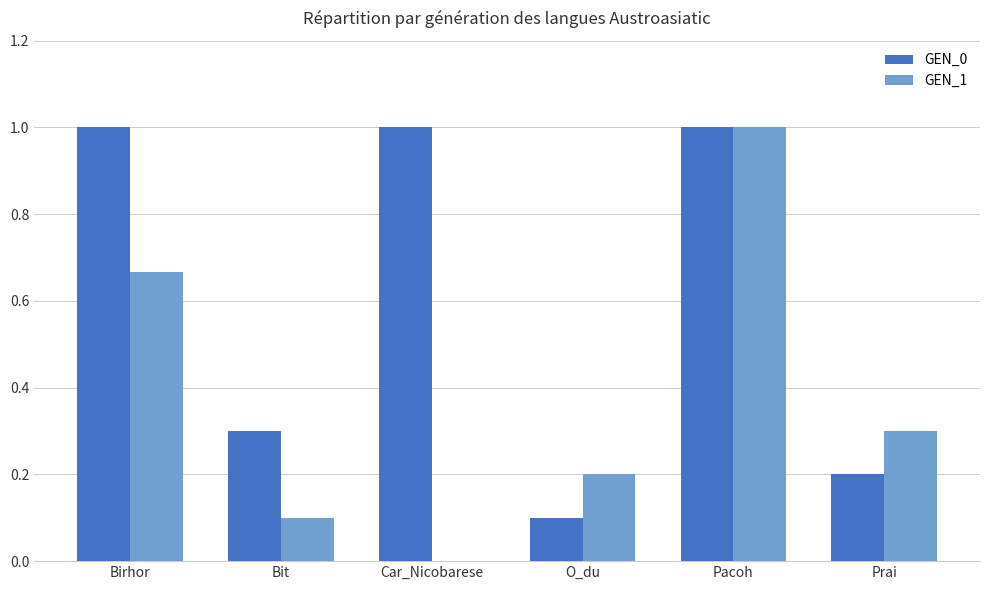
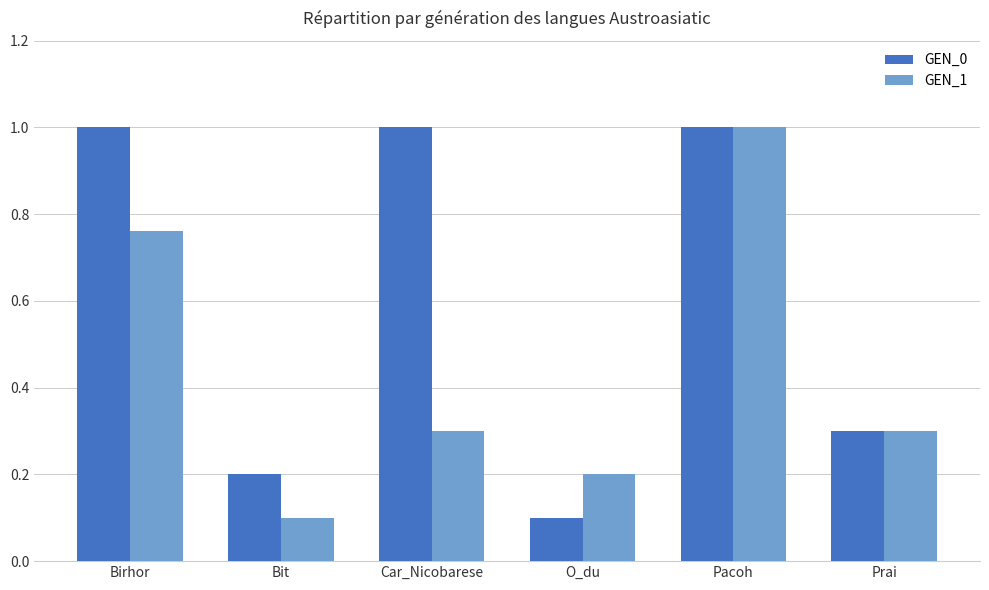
GEN_1, Birhor: 0.67 -> 0.76
GEN_0, Bit: 0.3 -> 0.2
GEN_1, Car_Nicobarese: 0.0 -> 0.3
GEN_0, Prai: 0.2 -> 0.3
